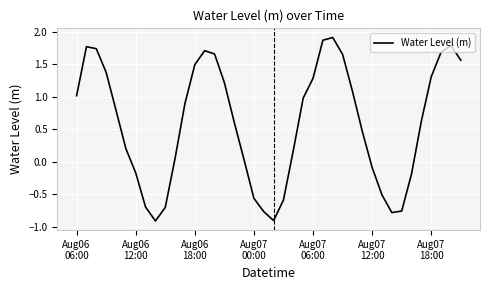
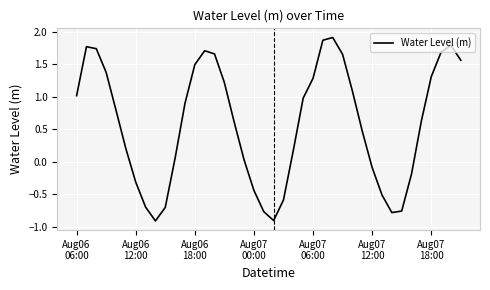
Aug06 12:00: -0.2 -> -0.3
Aug07 00:00: -0.6 -> -0.4
